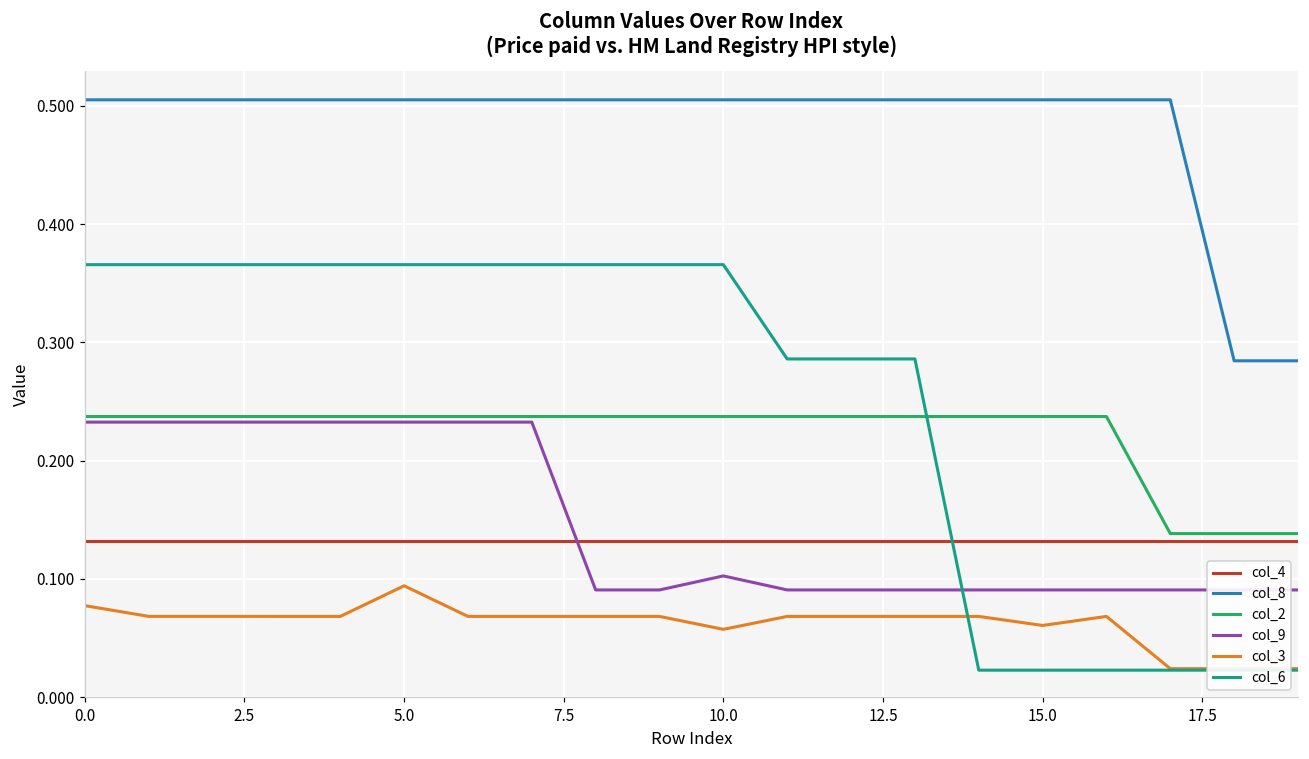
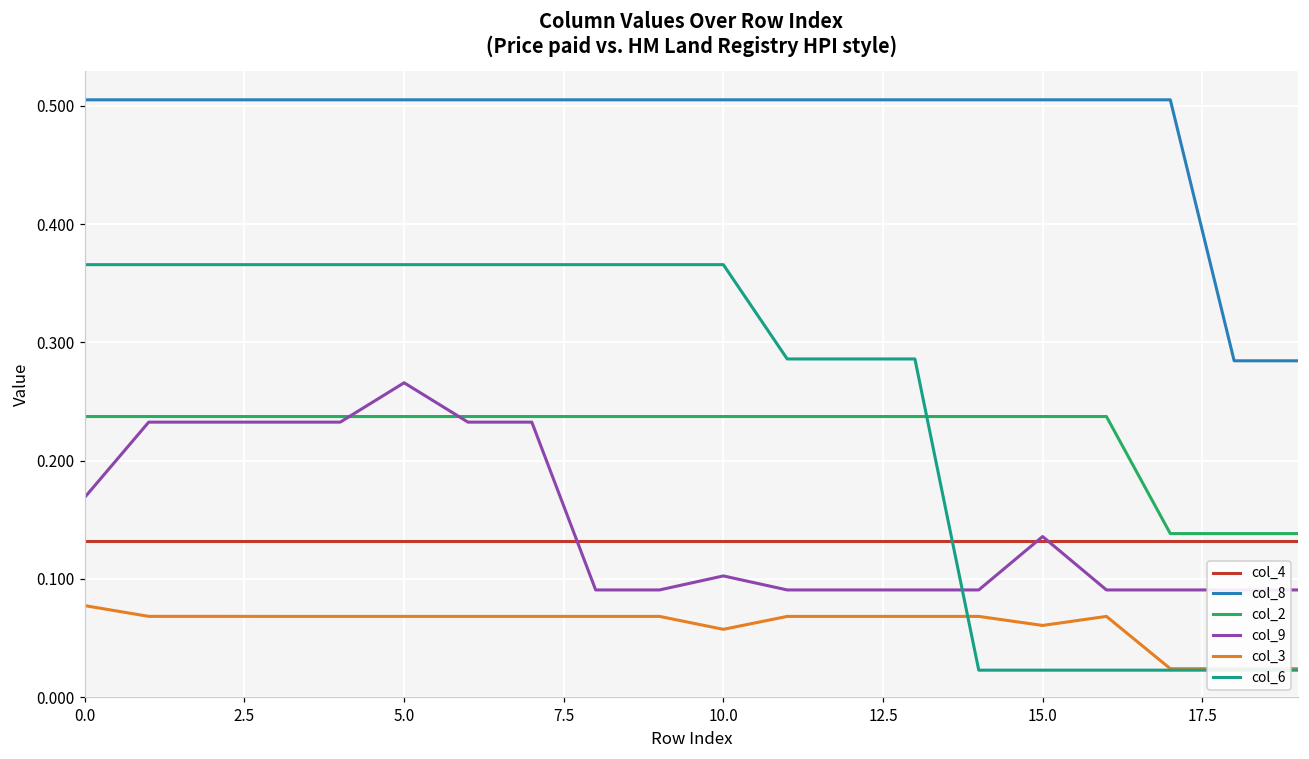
col_9, 0.0: 0.233 -> 0.169
col_9, 5.0: 0.233 -> 0.266
col_3, 5.0: 0.094 -> 0.068
col_9, 15.0: 0.091 -> 0.136
